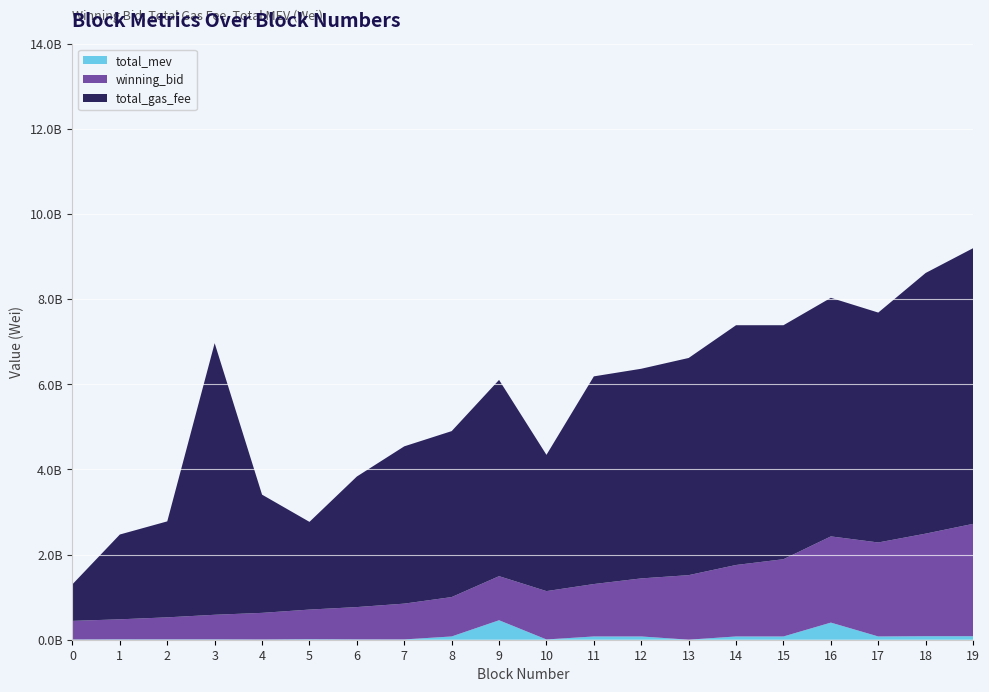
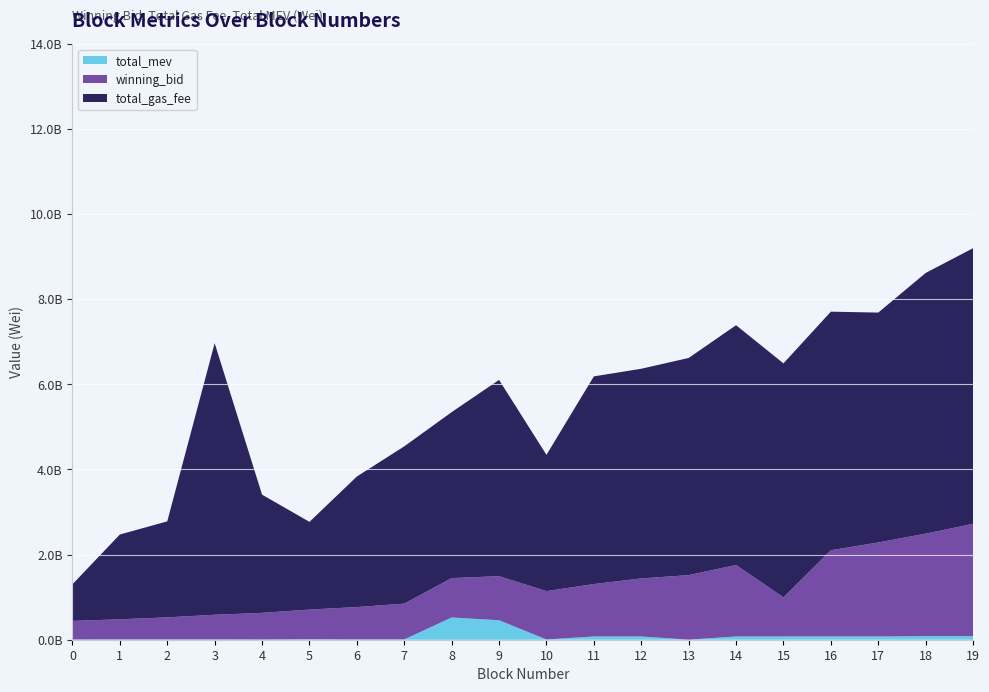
total_mev, 8: 100000000 -> 500000000
winning_bid, 15: 1800000000 -> 900000000
total_mev, 16: 400000000 -> 100000000
